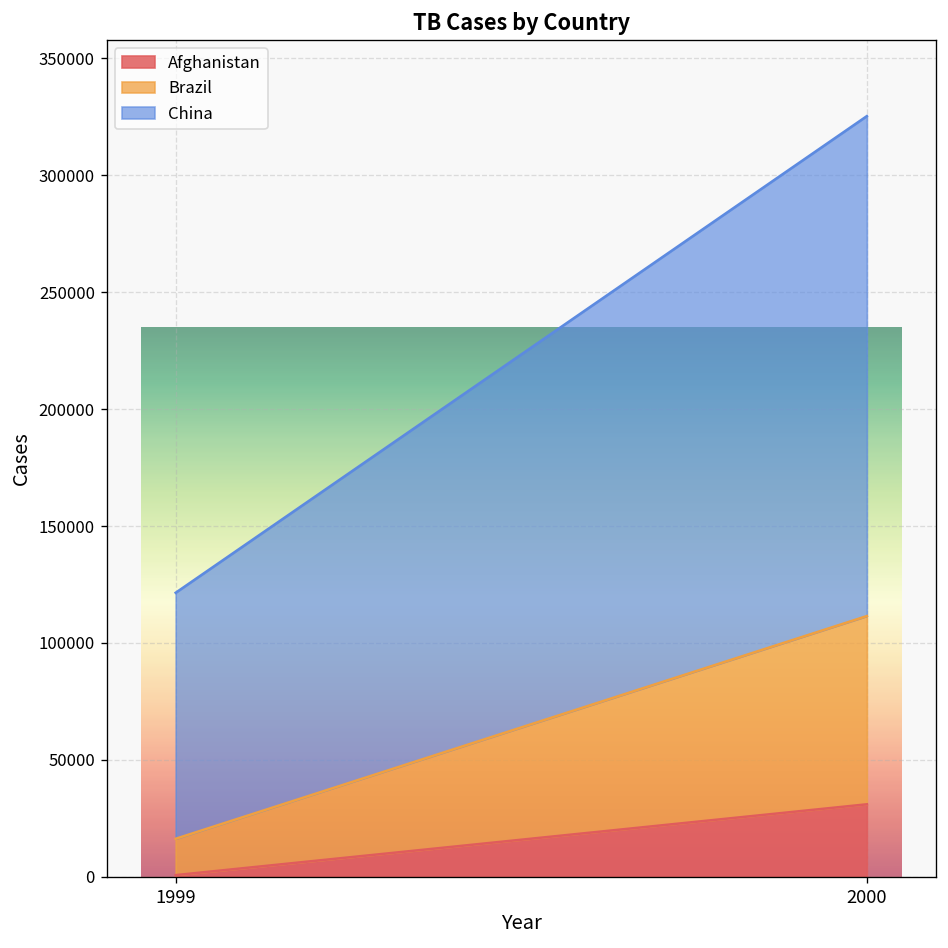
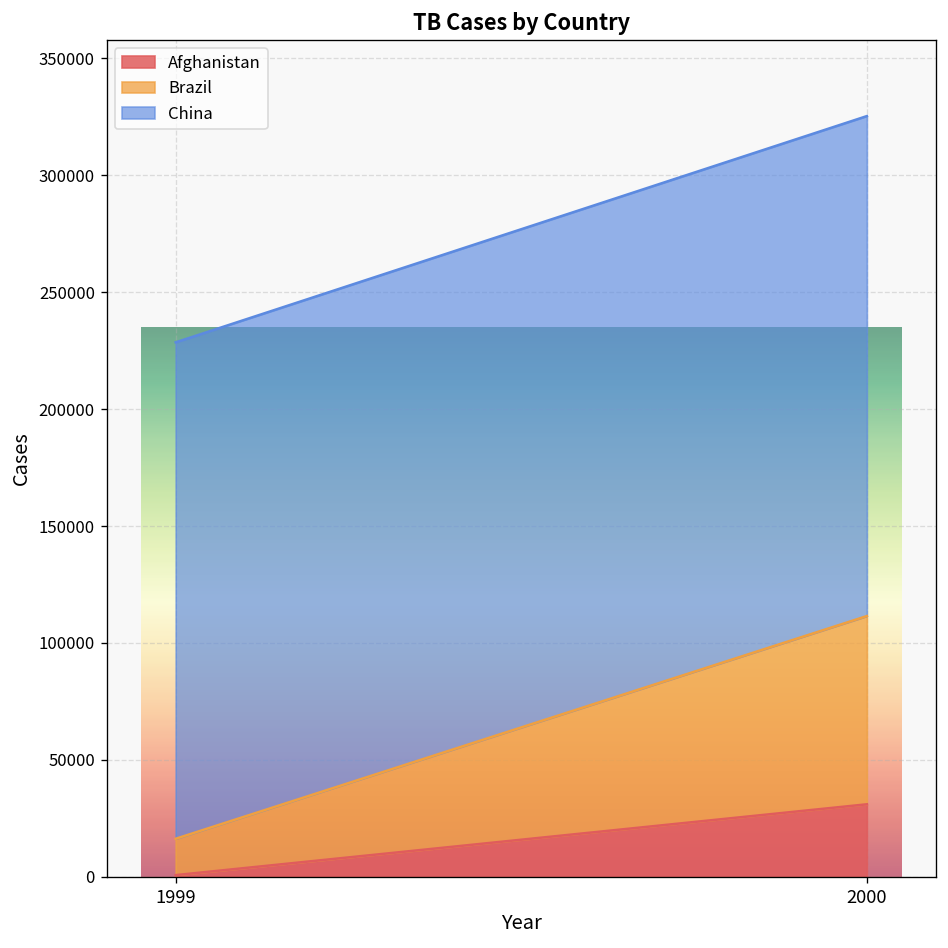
China, 1999: 105000 -> 212000
